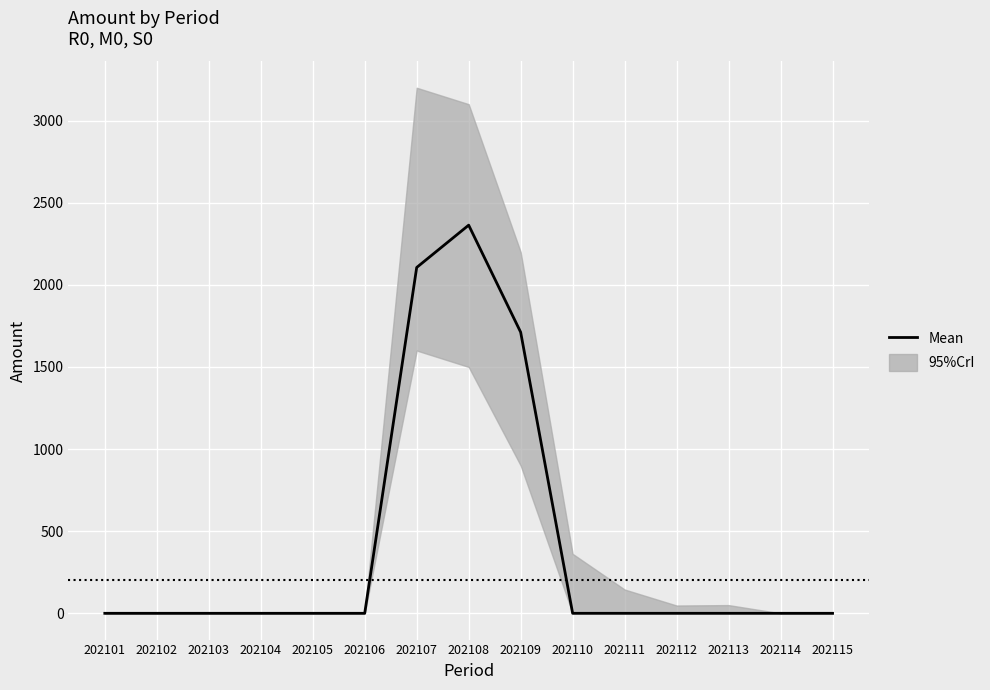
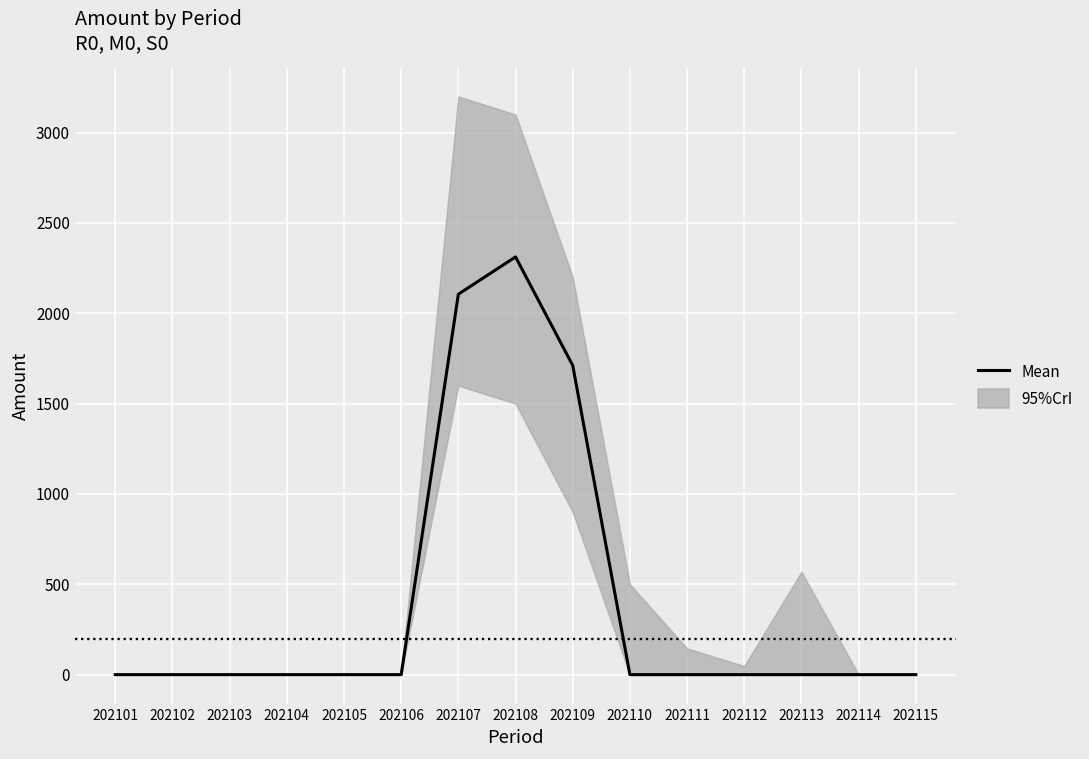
Mean, 202108: 2360 -> 2310
95%CrI, 202110: 360 -> 500
95%CrI, 202113: 50 -> 570
